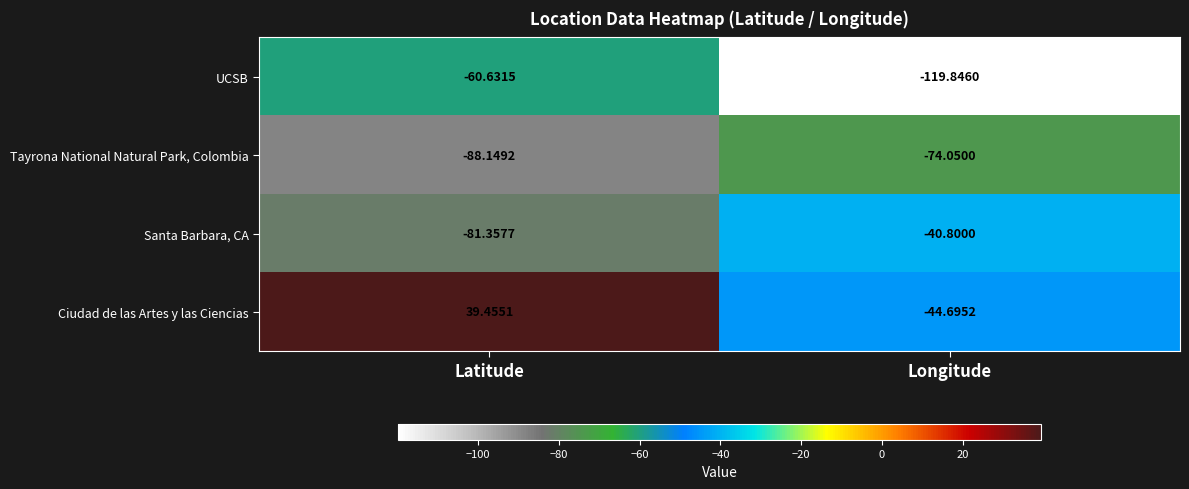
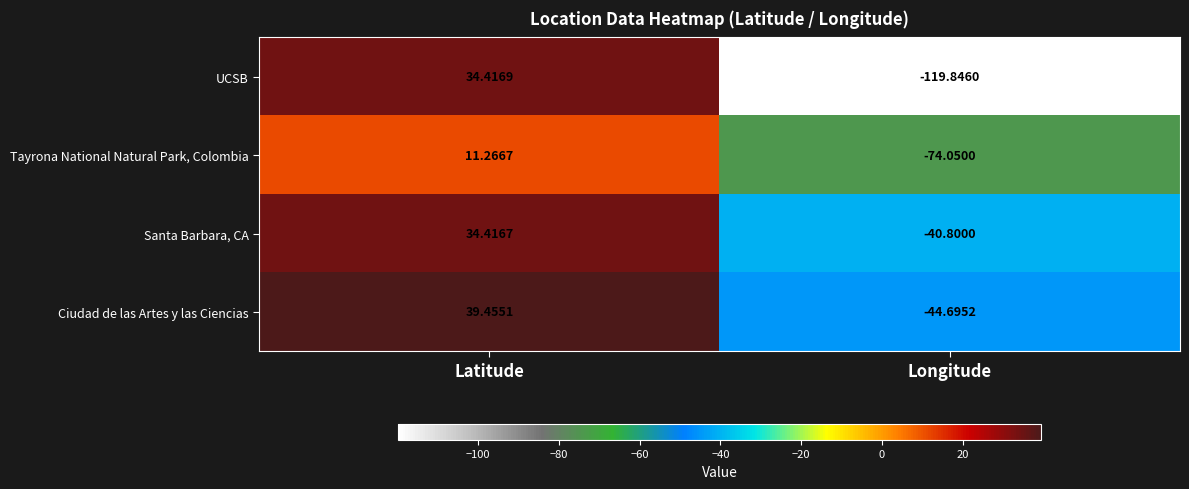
UCSB, Latitude: -60.6315 -> 34.4169
Tayrona National Natural Park, Colombia, Latitude: -88.1492 -> 11.2667
Santa Barbara, CA, Latitude: -81.3577 -> 34.4167
